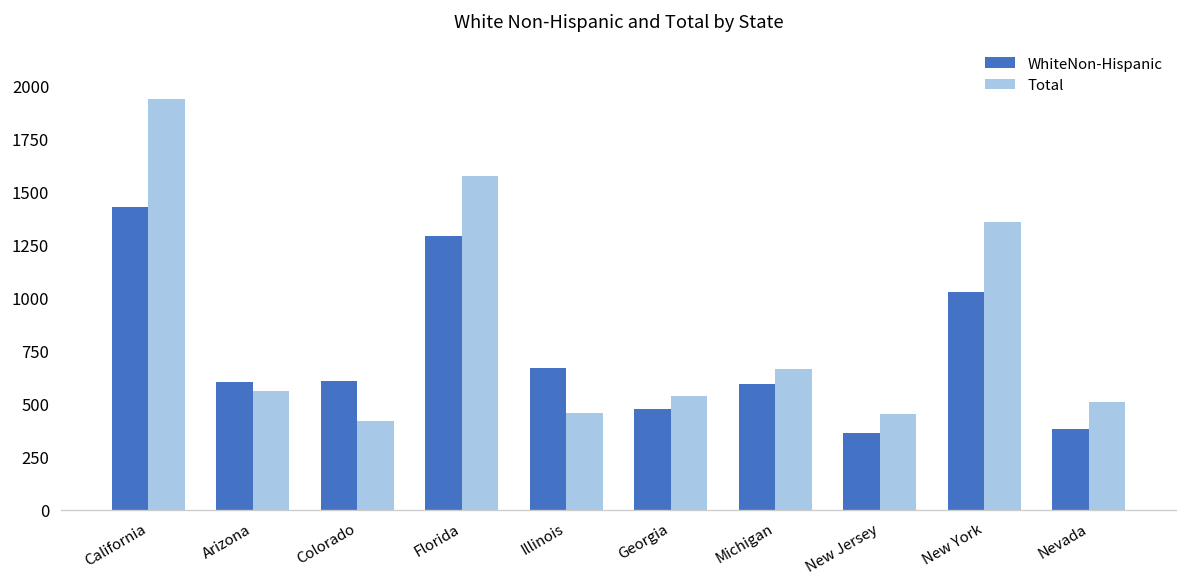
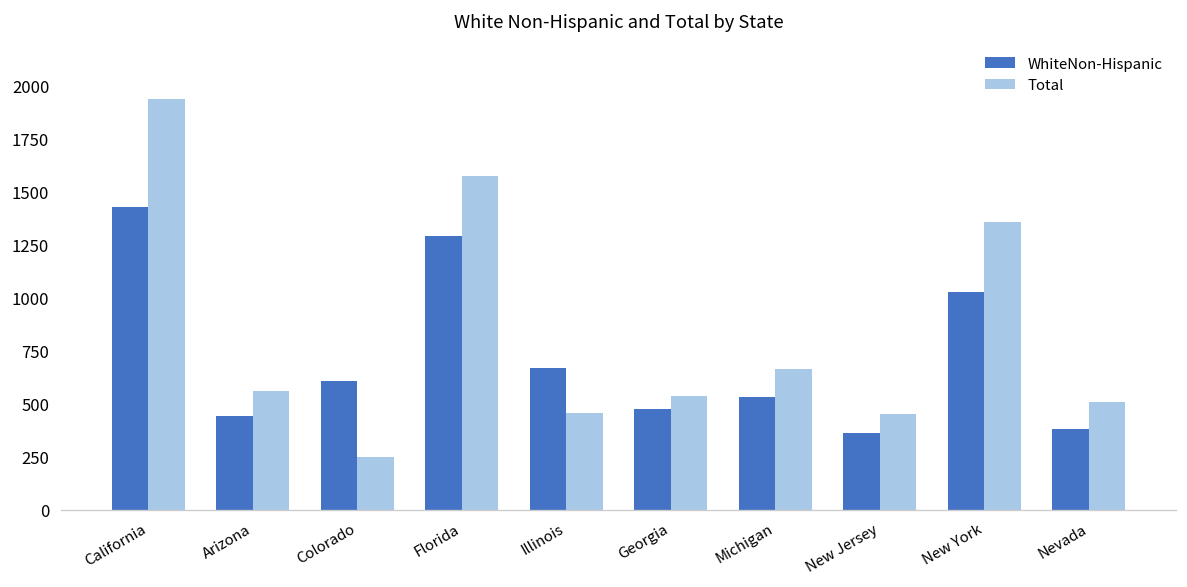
WhiteNon-Hispanic, Arizona: 600 -> 440
Total, Colorado: 420 -> 250
WhiteNon-Hispanic, Michigan: 590 -> 530
